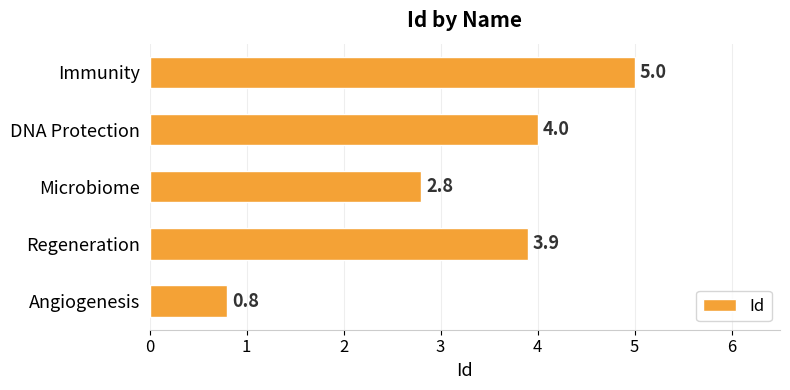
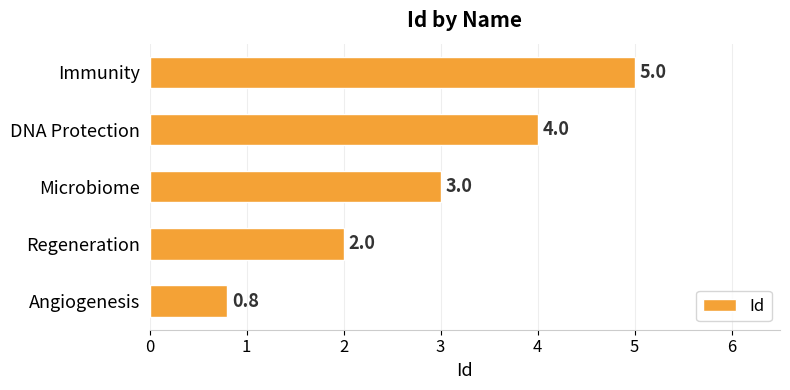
Microbiome: 2.8 -> 3.0
Regeneration: 3.9 -> 2.0
